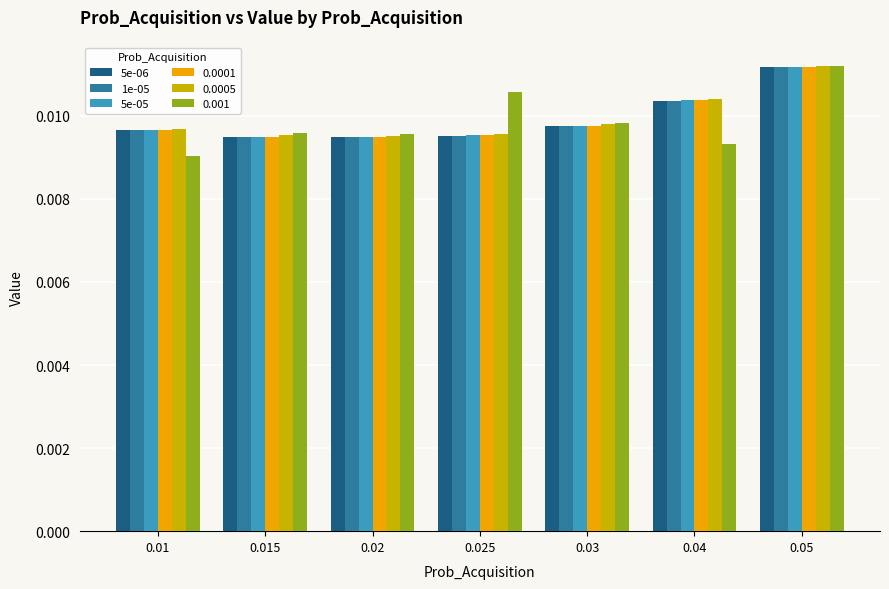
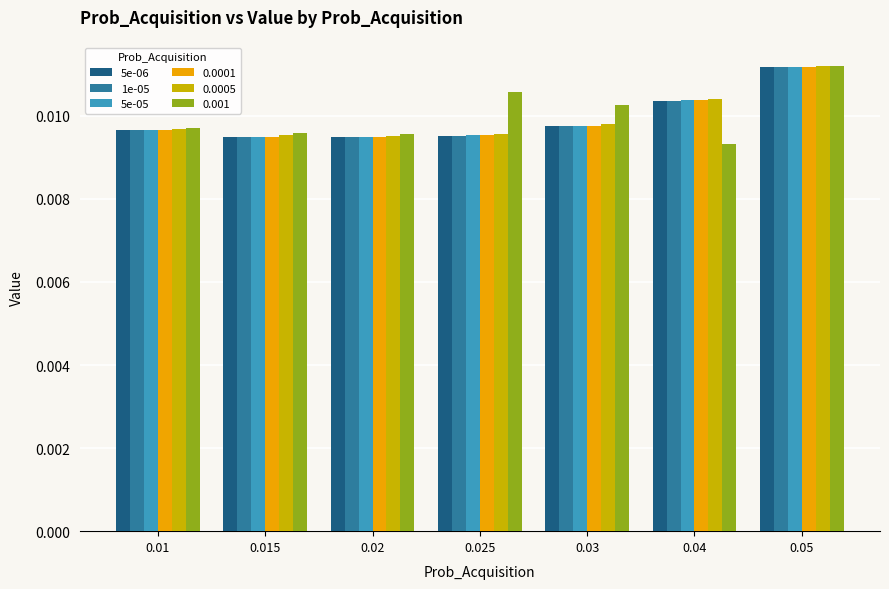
0.001, 0.01: 0.0090 -> 0.0097
0.001, 0.03: 0.0098 -> 0.0103
